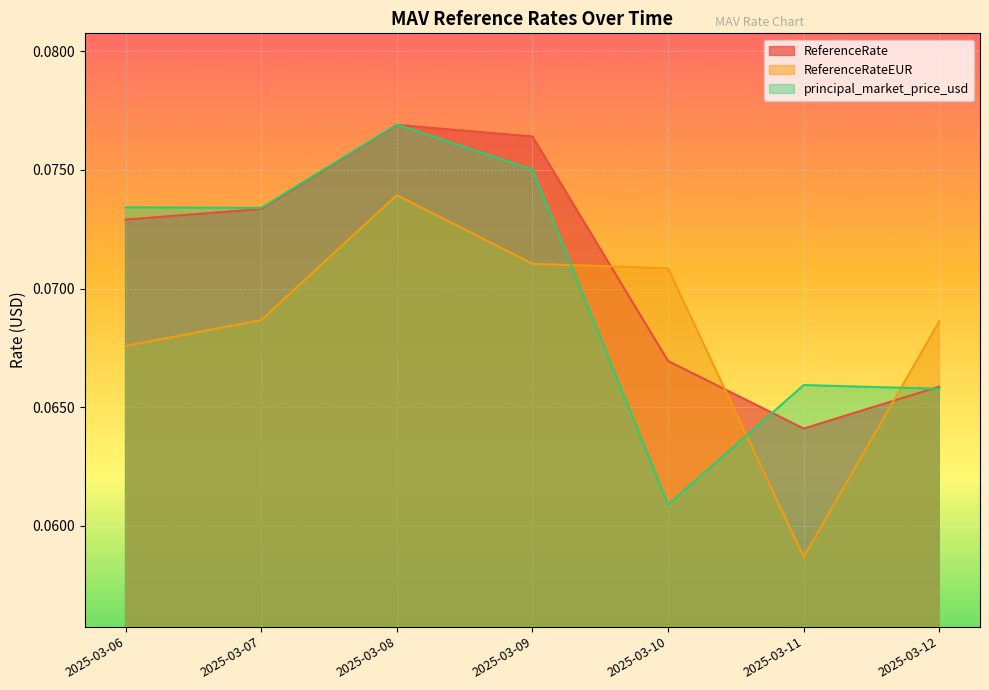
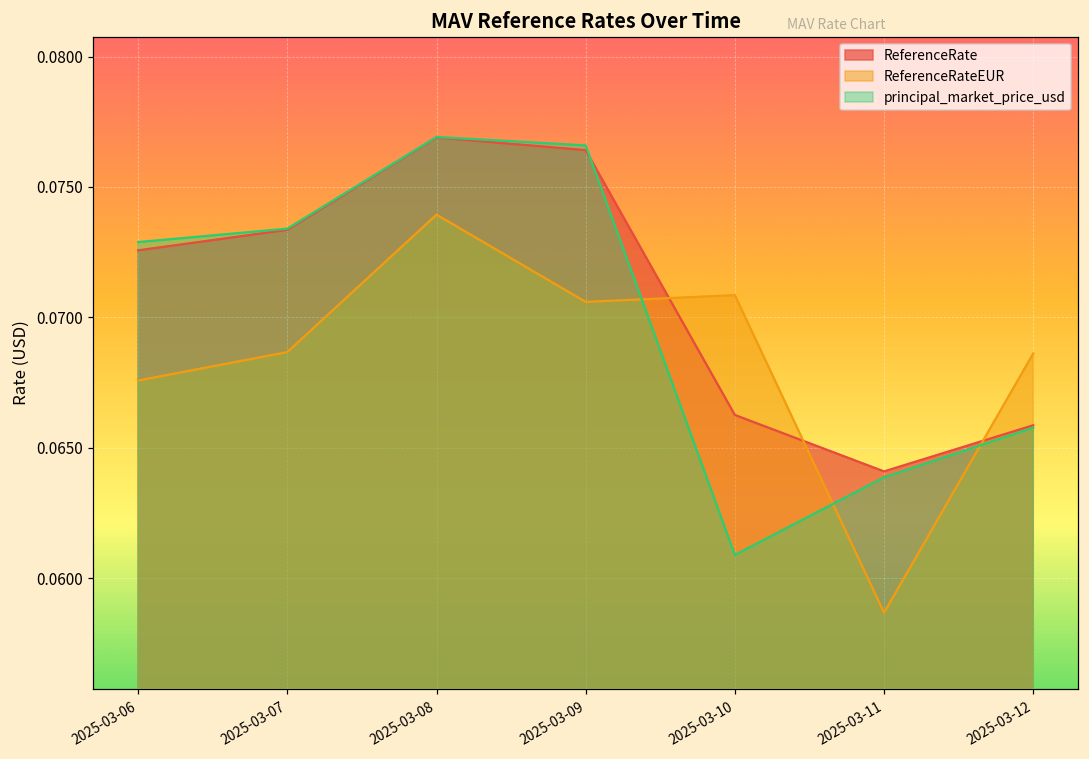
ReferenceRate, 2025-03-06: 0.0729 -> 0.0726
principal_market_price_usd, 2025-03-06: 0.0734 -> 0.0729
ReferenceRateEUR, 2025-03-09: 0.0710 -> 0.0706
principal_market_price_usd, 2025-03-09: 0.0750 -> 0.0766
ReferenceRate, 2025-03-10: 0.0669 -> 0.0663
principal_market_price_usd, 2025-03-11: 0.0659 -> 0.0639
